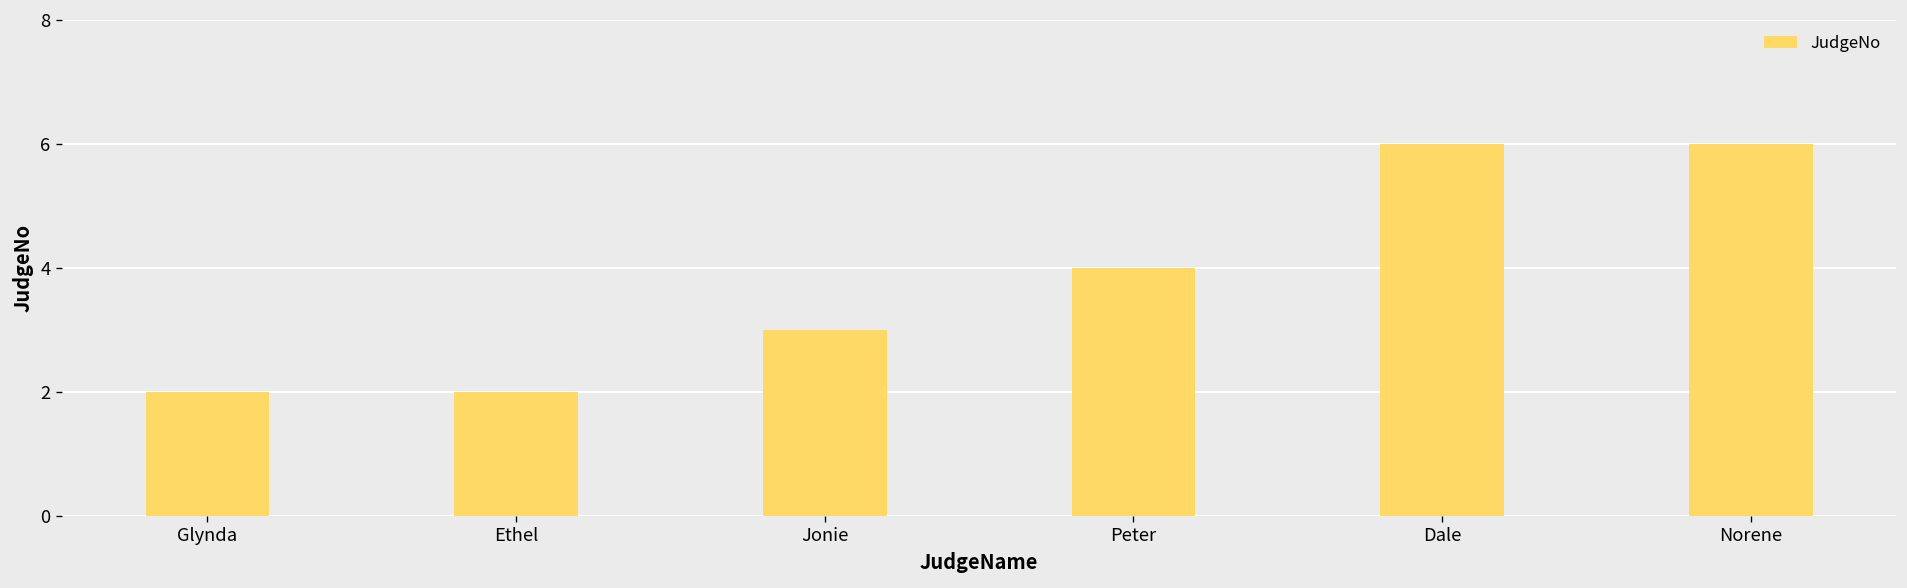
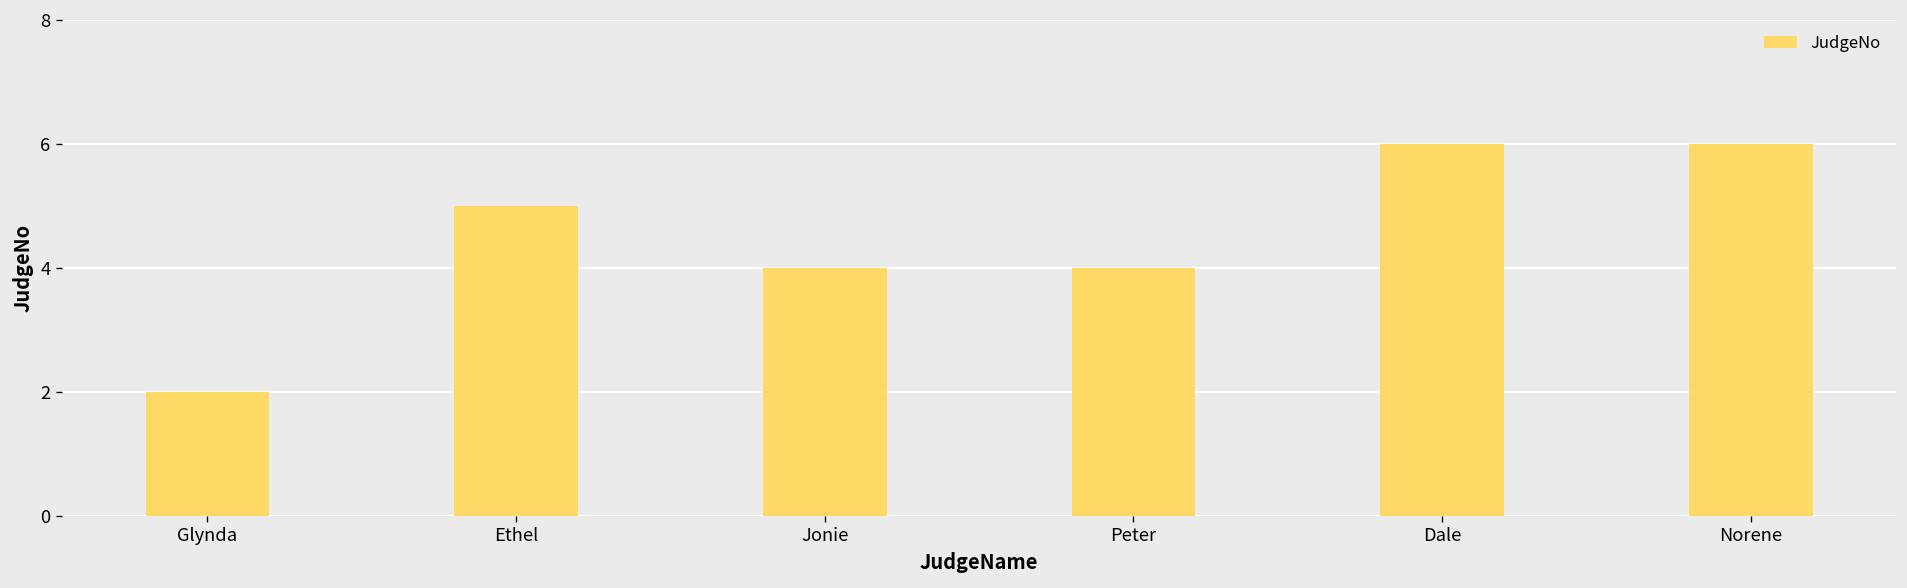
Ethel: 2 -> 5
Jonie: 3 -> 4
